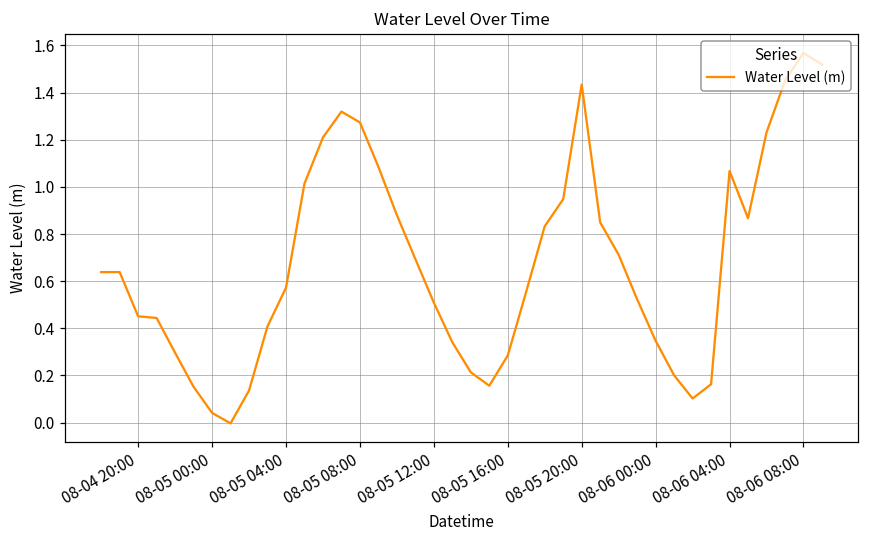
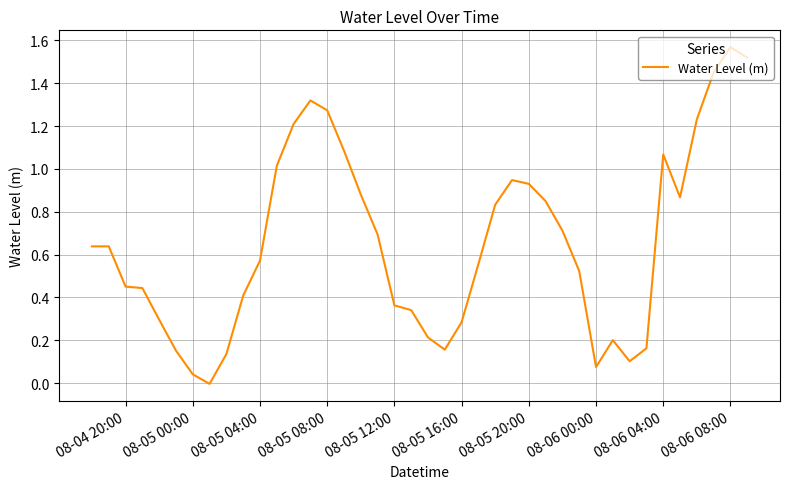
08-05 12:00: 0.51 -> 0.36
08-05 20:00: 1.43 -> 0.93
08-06 00:00: 0.35 -> 0.08
